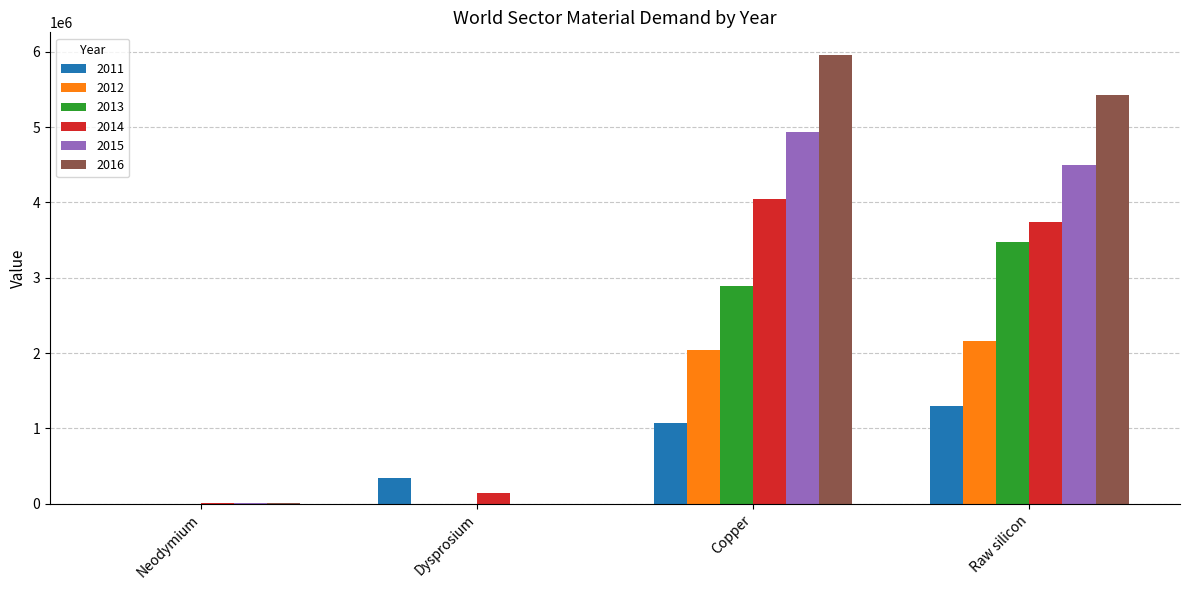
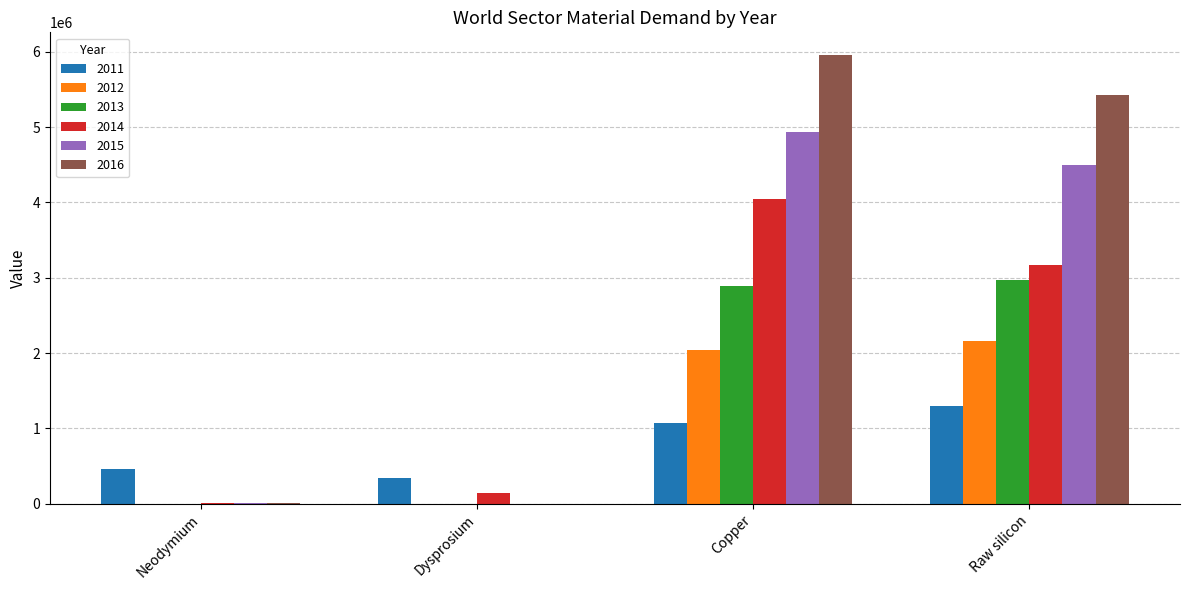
2011, Neodymium: 0 -> 500000
2013, Raw silicon: 3500000 -> 3000000
2014, Raw silicon: 3700000 -> 3200000
